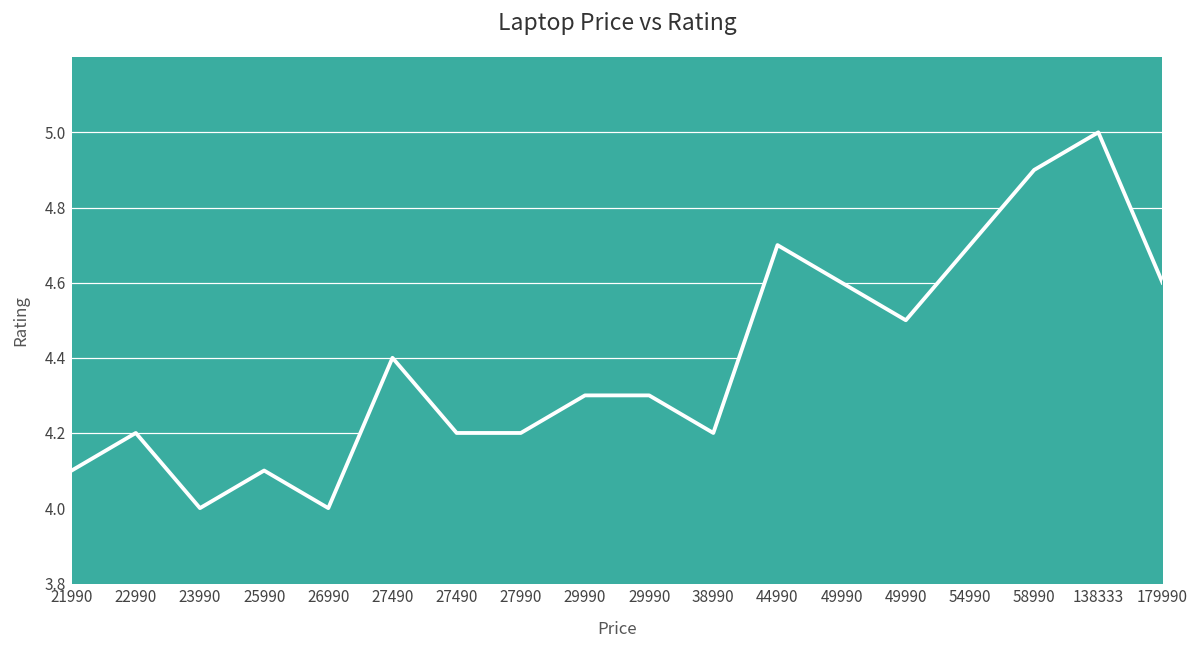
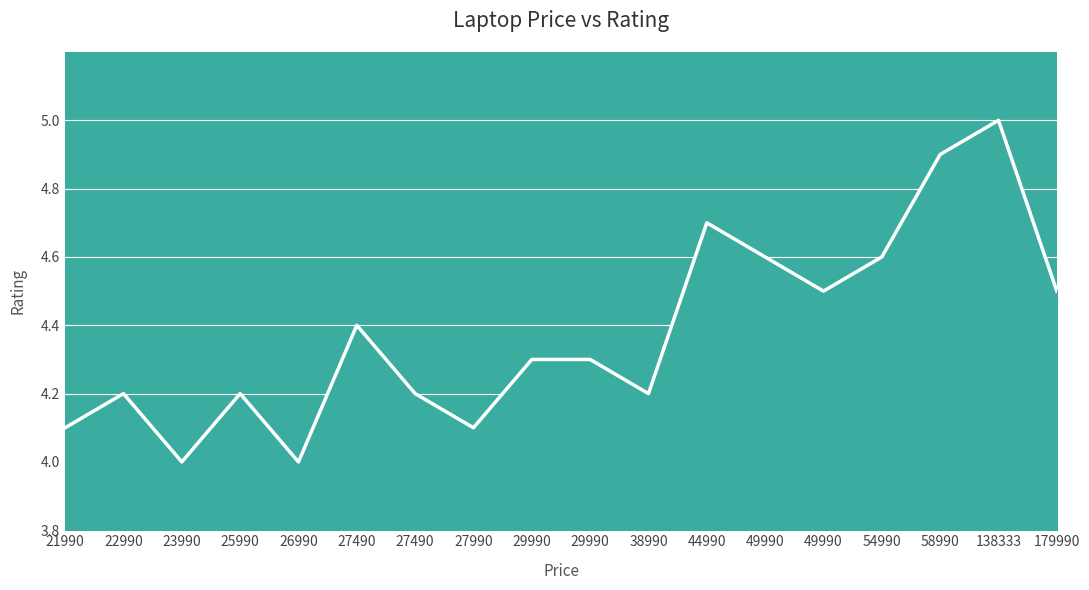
25990: 4.1 -> 4.2
27990: 4.2 -> 4.1
54990: 4.7 -> 4.6
179990: 4.6 -> 4.5
